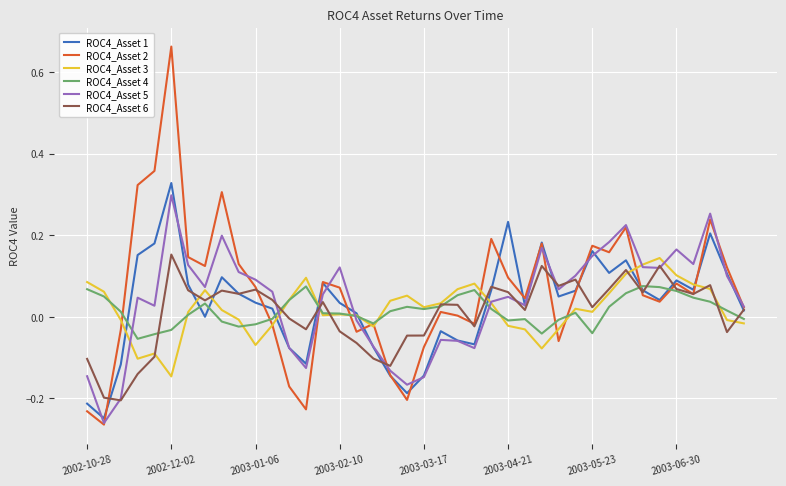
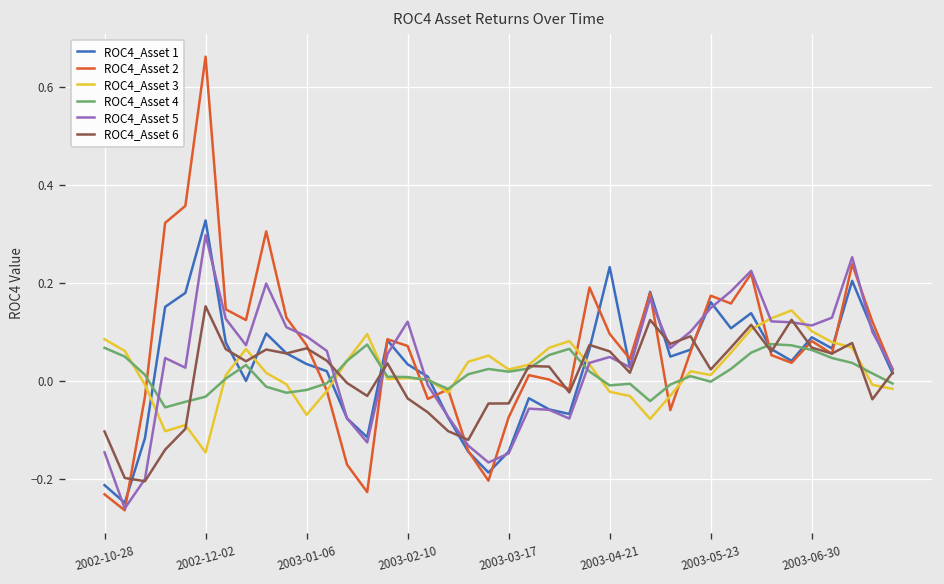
ROC4_Asset 4, 2003-05-23: -0.04 -> 0.00
ROC4_Asset 5, 2003-06-30: 0.17 -> 0.11
